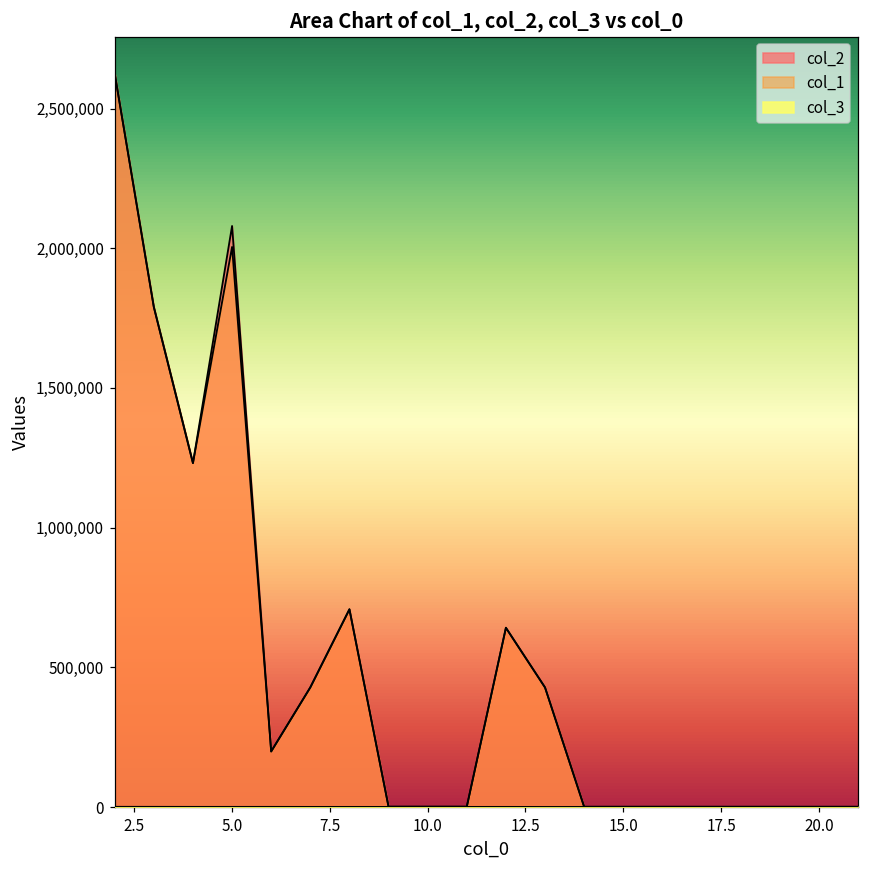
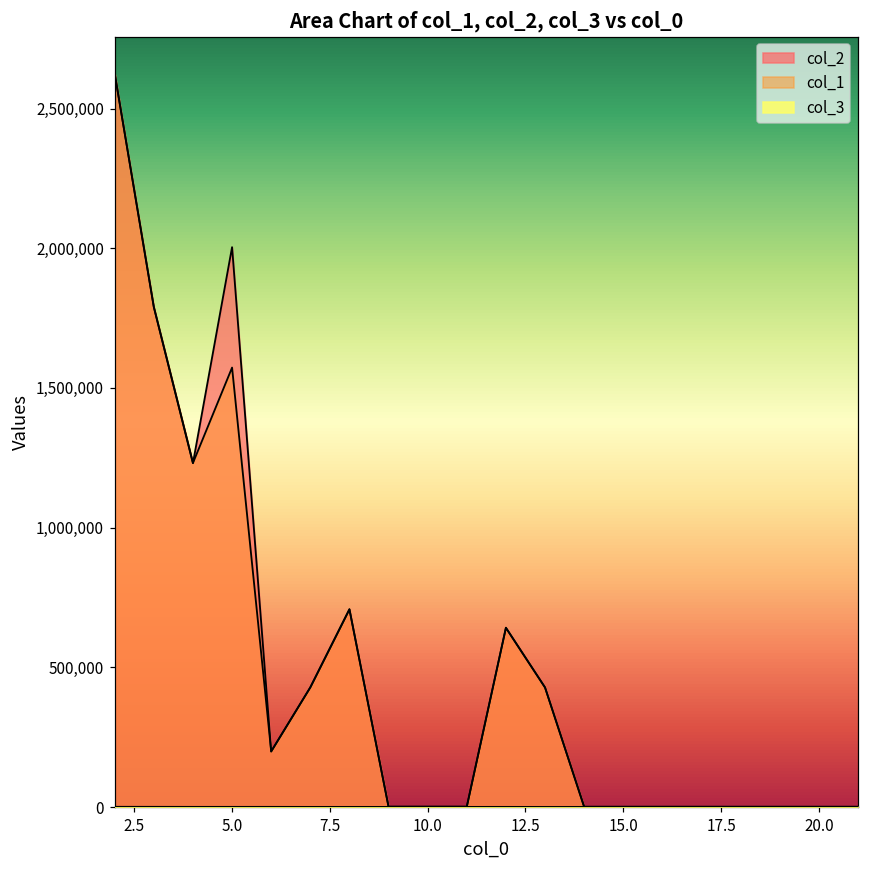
col_2, 5.0: 2,080,000 -> 2,000,000
col_1, 5.0: 2,000,000 -> 1,570,000
